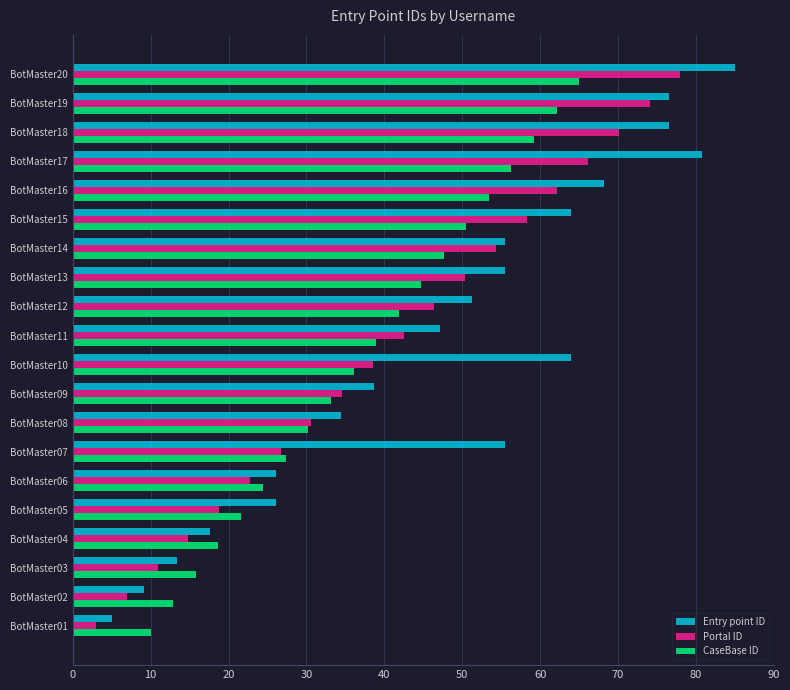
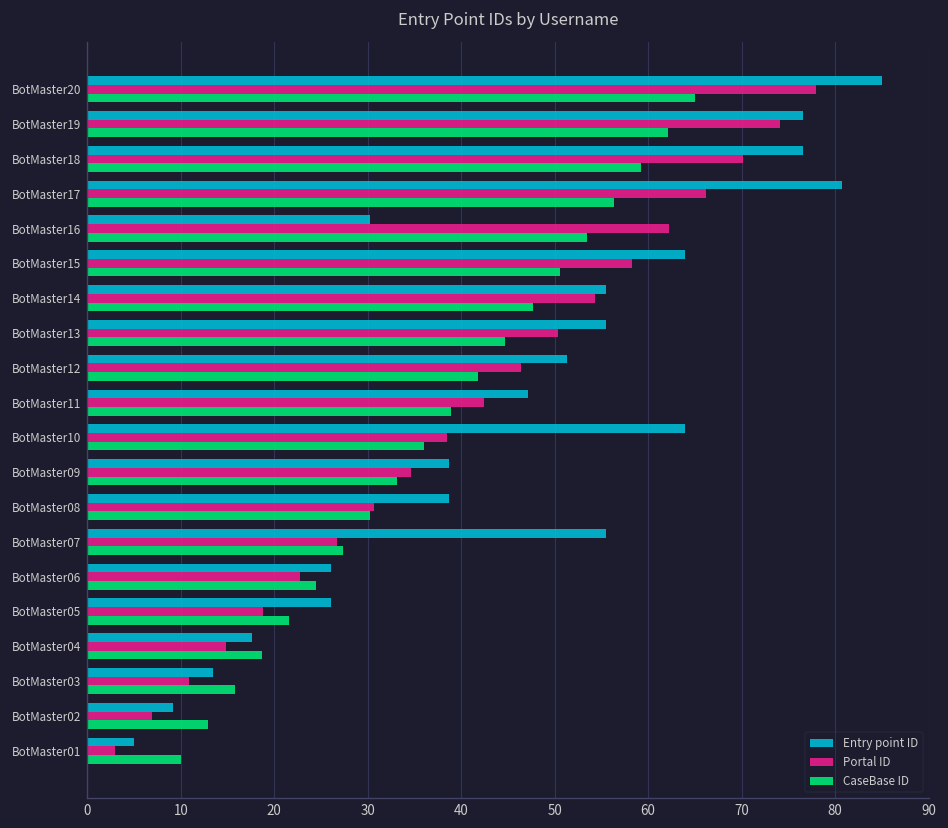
Entry point ID, BotMaster16: 68 -> 30
Entry point ID, BotMaster08: 34 -> 39
